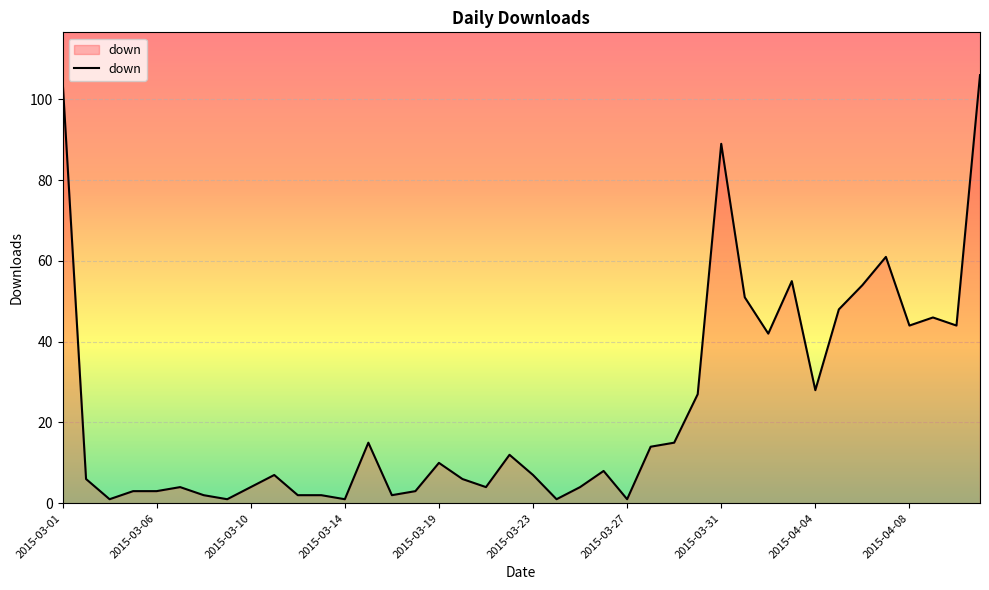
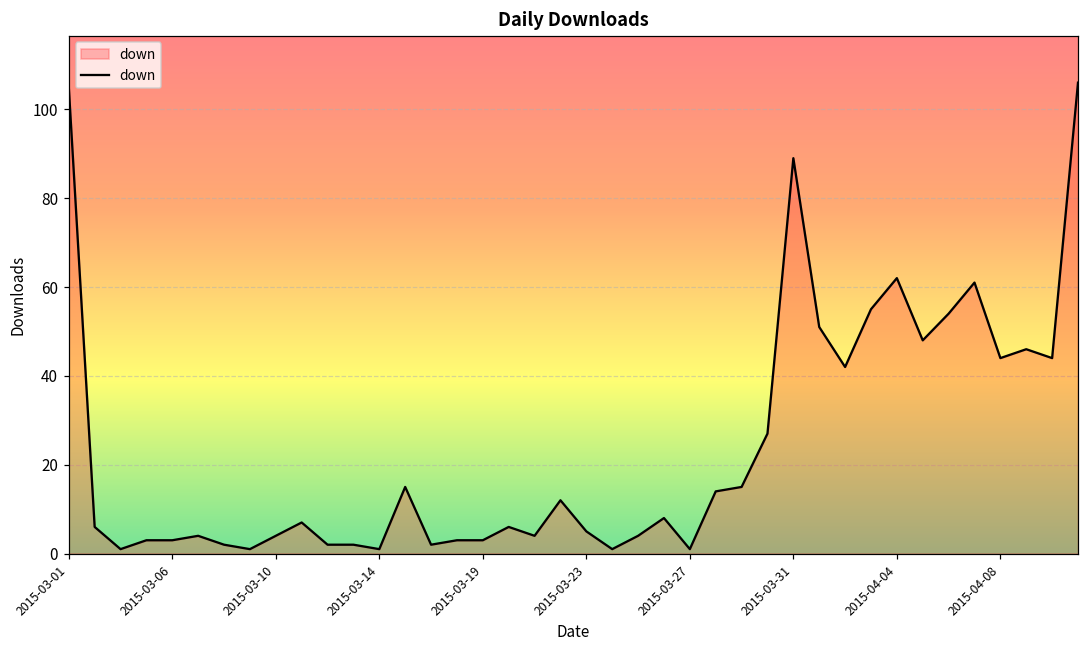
2015-03-19: 10 -> 3
2015-03-23: 7 -> 5
2015-04-04: 28 -> 62
